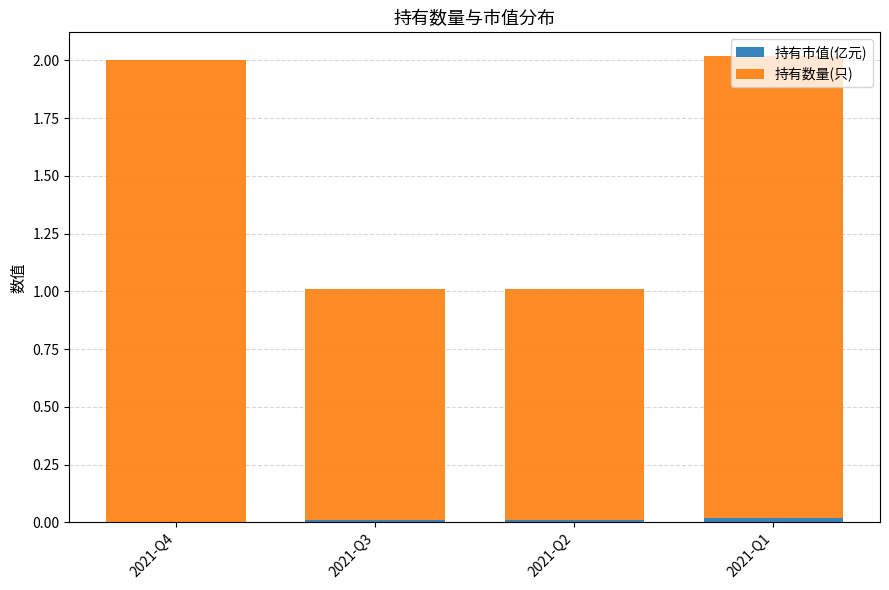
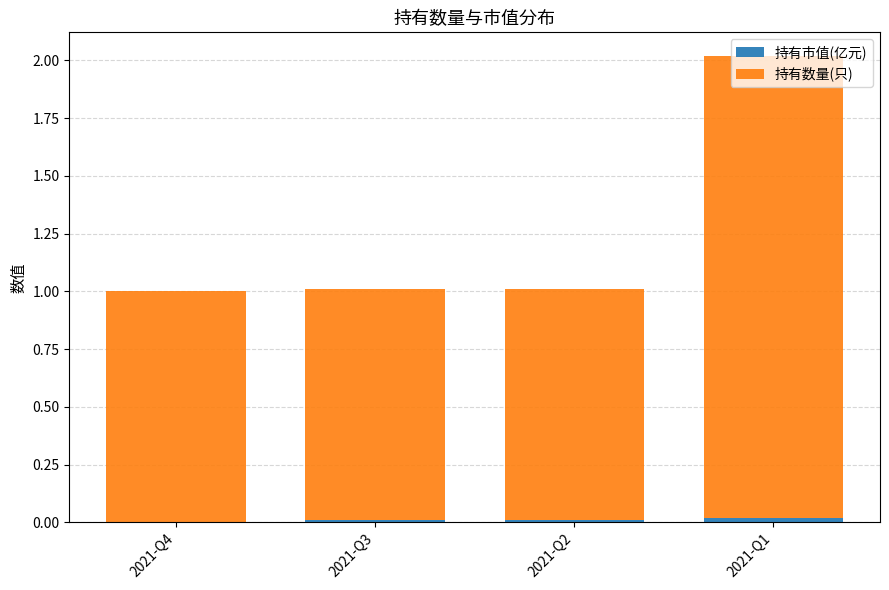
持有数量(只), 2021-Q4: 2 -> 1
